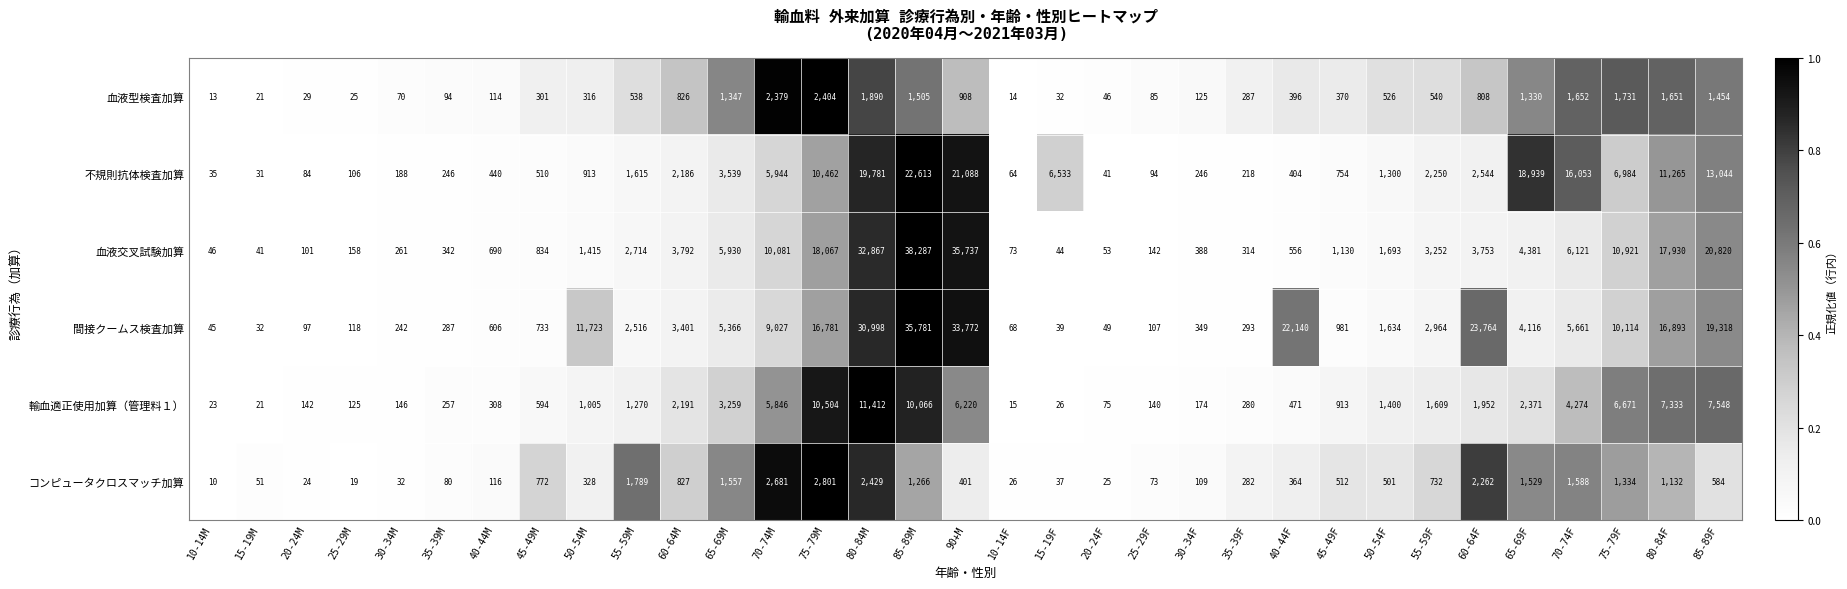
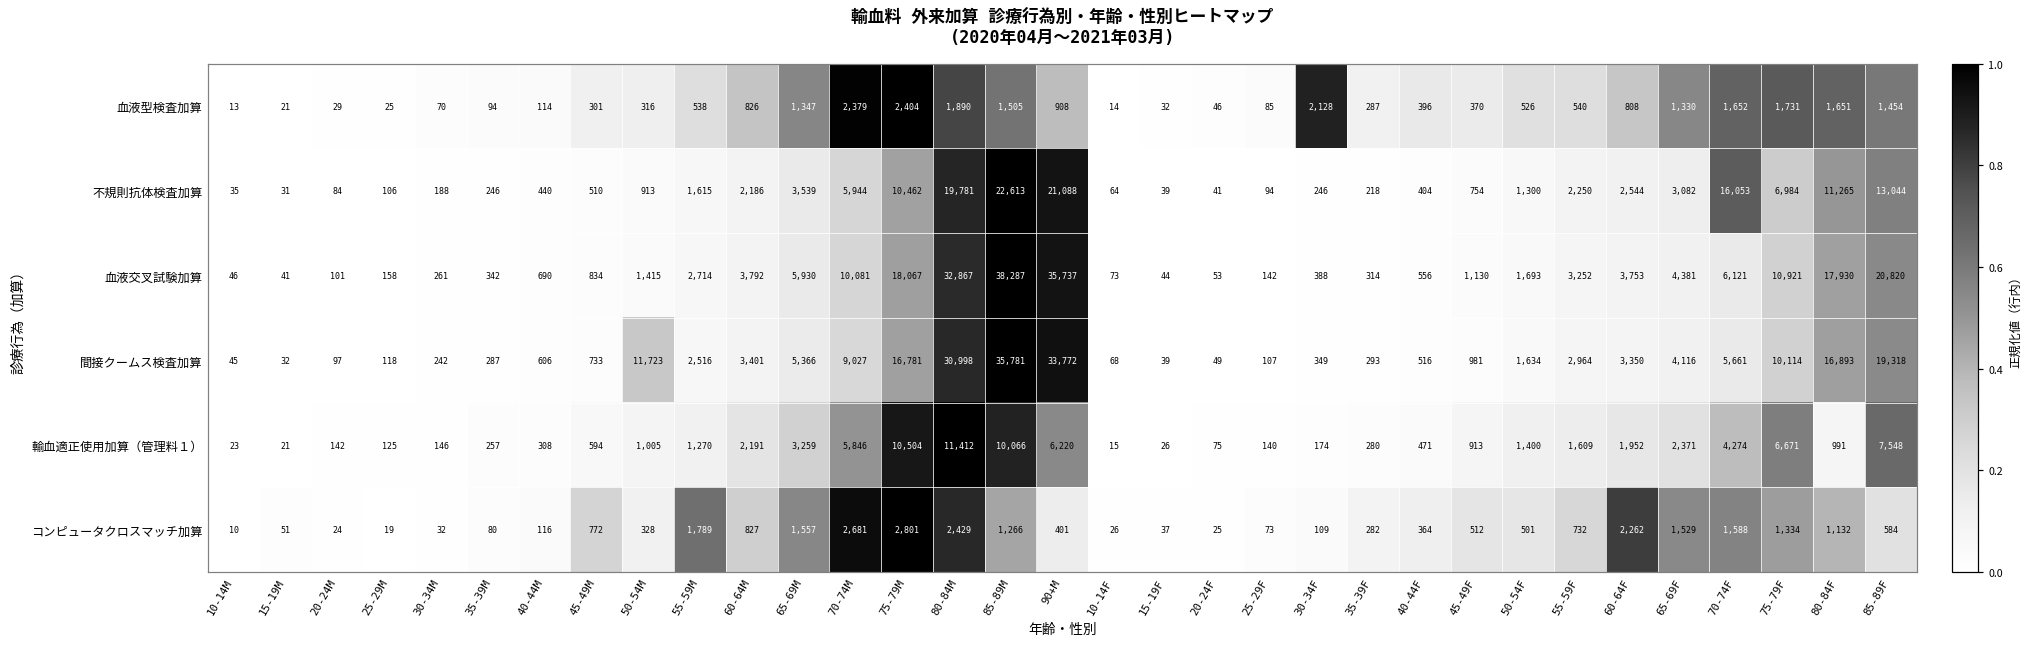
血液型検査加算, 30-34F: 125 -> 2,128
不規則抗体検査加算, 15-19F: 6,533 -> 39
不規則抗体検査加算, 65-69F: 18,939 -> 3,082
間接クームス検査加算, 40-44F: 22,140 -> 516
間接クームス検査加算, 60-64F: 23,764 -> 3,350
輸血適正使用加算（管理料１）, 80-84F: 7,333 -> 991
